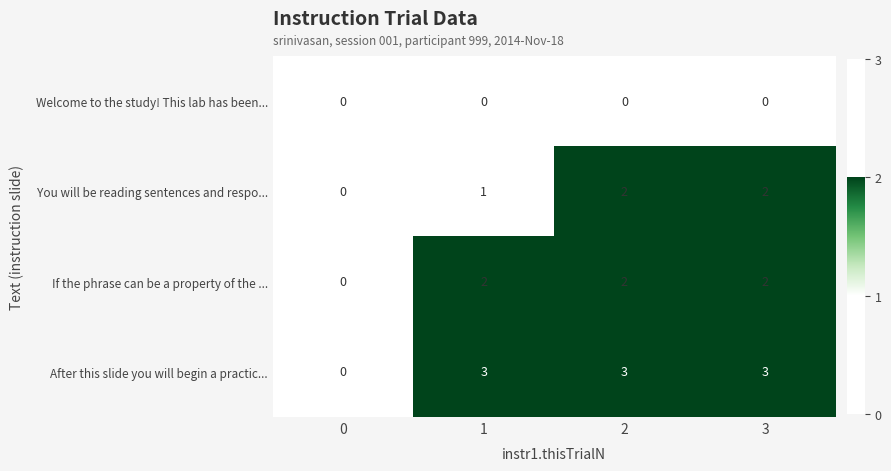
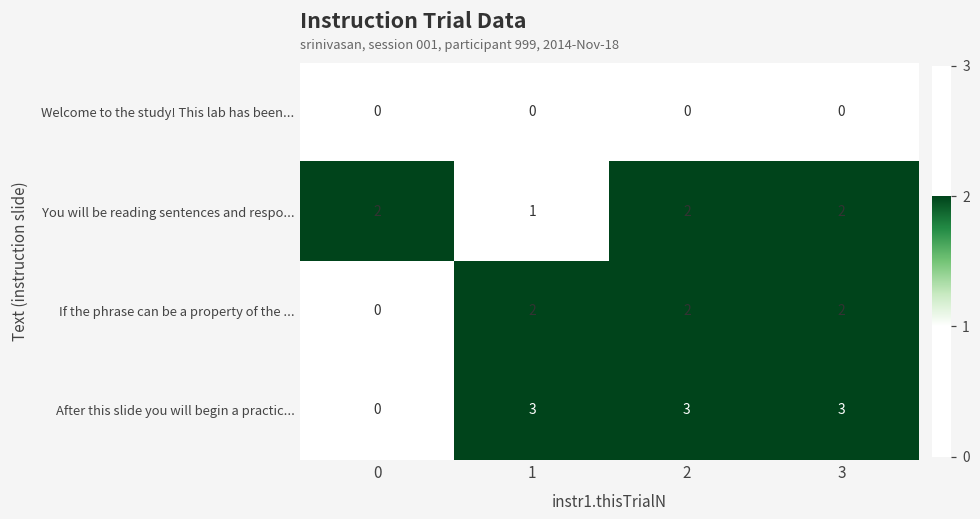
You will be reading sentences and respo..., 0: 0 -> 2
